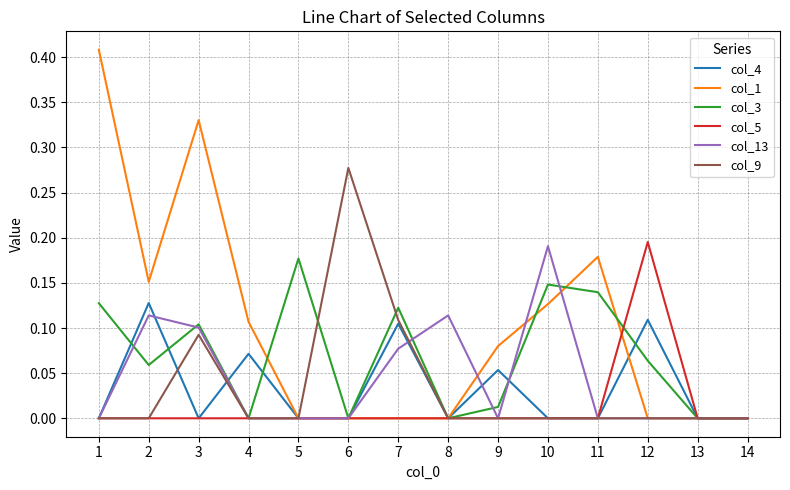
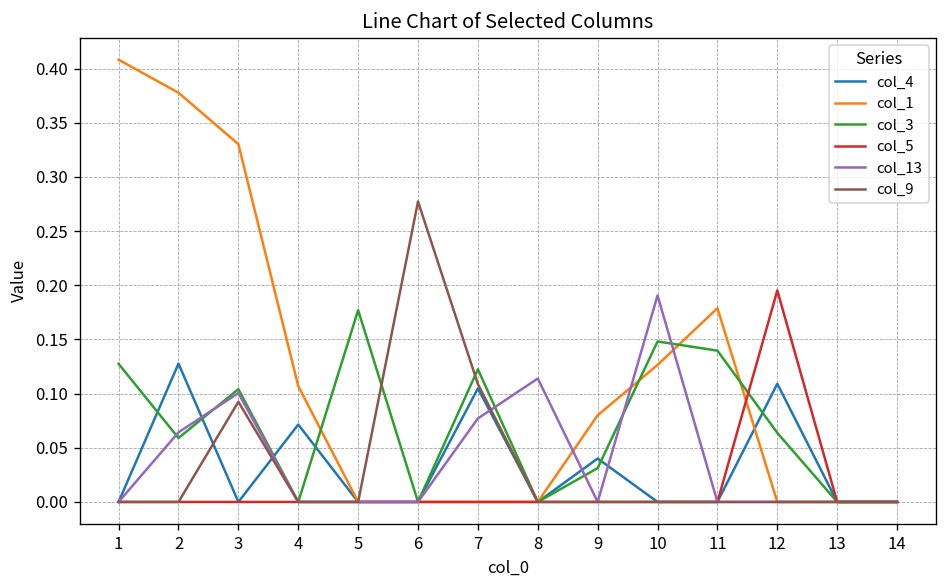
col_1, 2: 0.15 -> 0.38
col_13, 2: 0.11 -> 0.06
col_4, 9: 0.05 -> 0.04
col_3, 9: 0.01 -> 0.03
